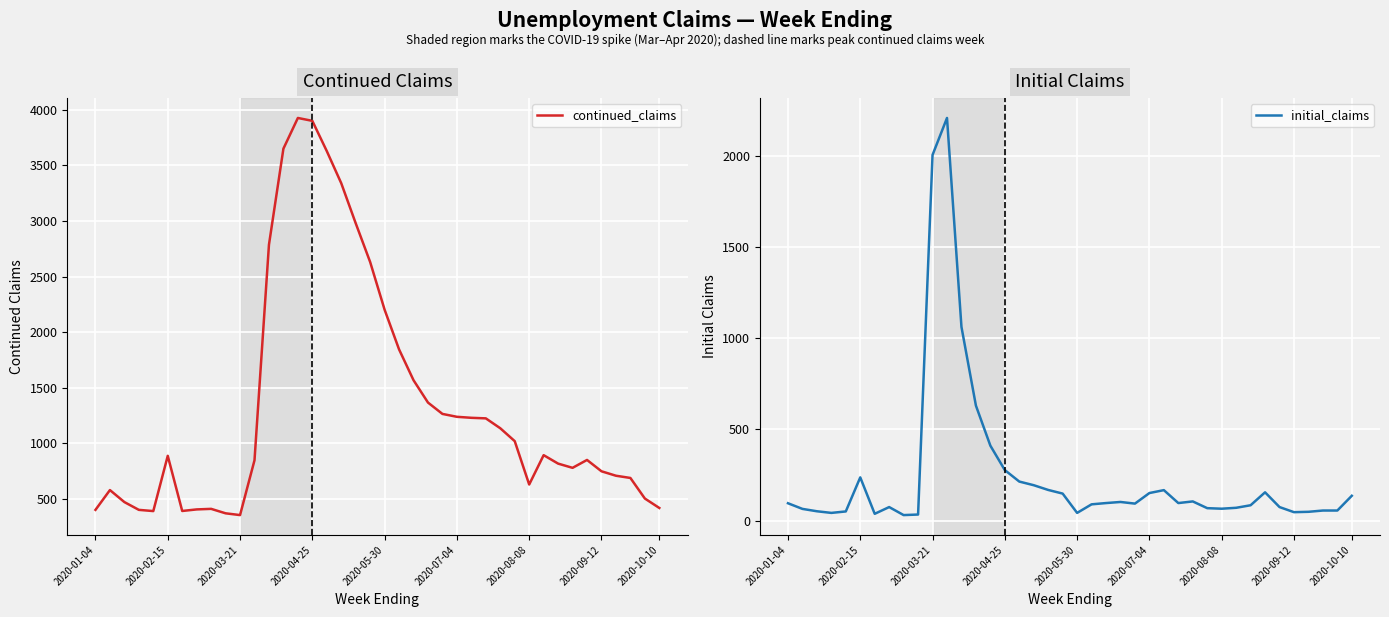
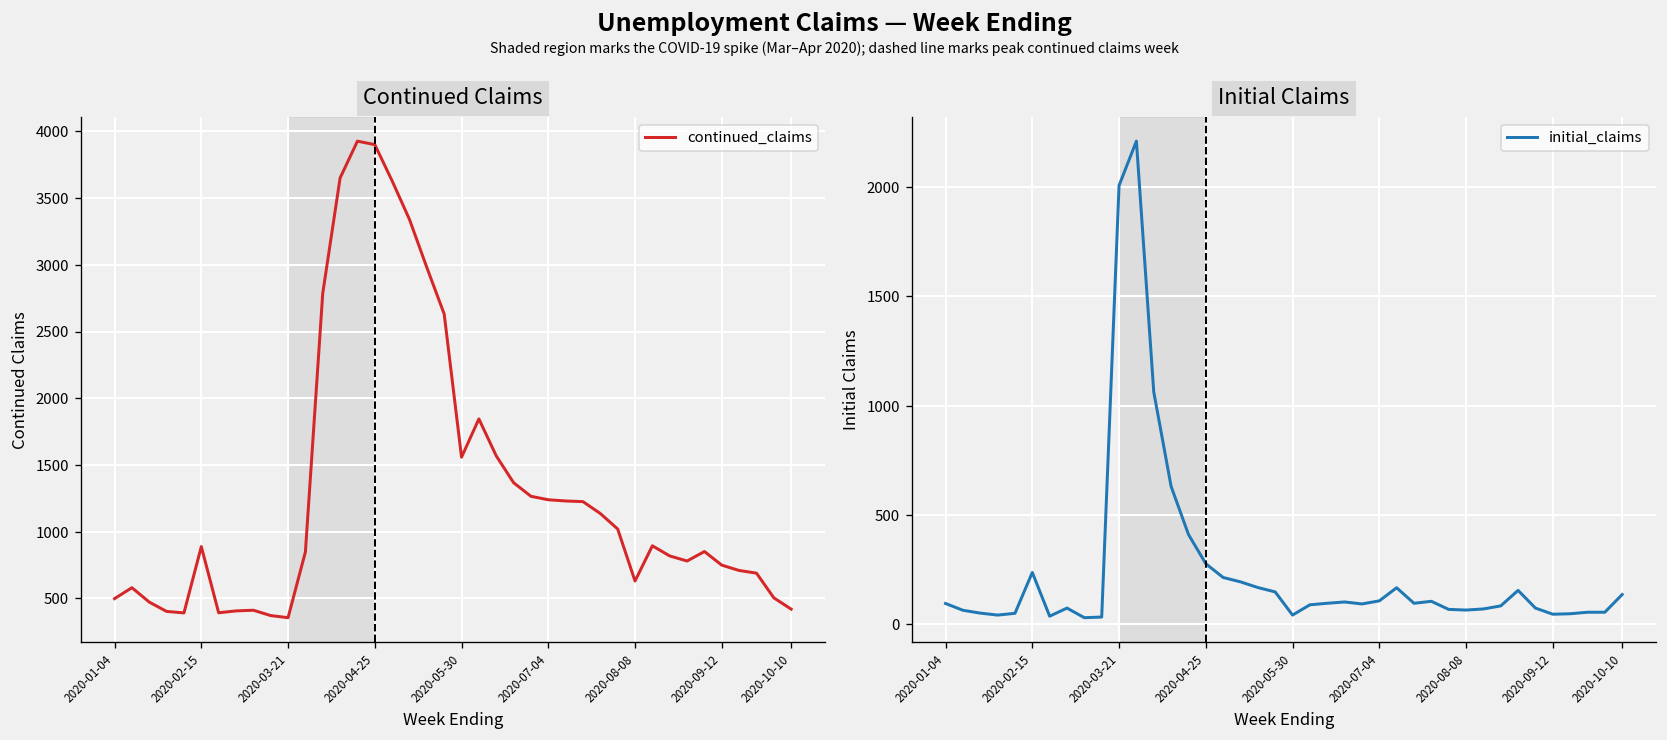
Continued Claims, 2020-01-04: 400 -> 500
Continued Claims, 2020-05-30: 2200 -> 1560
Initial Claims, 2020-07-04: 150 -> 110
